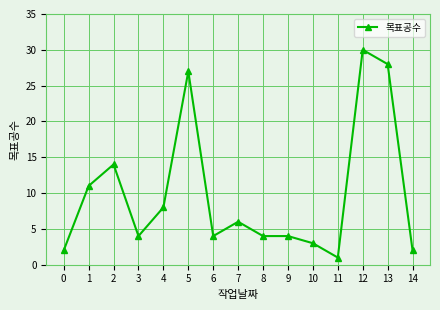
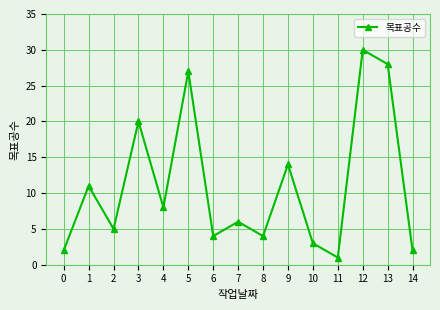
2: 14 -> 5
3: 4 -> 20
9: 4 -> 14
